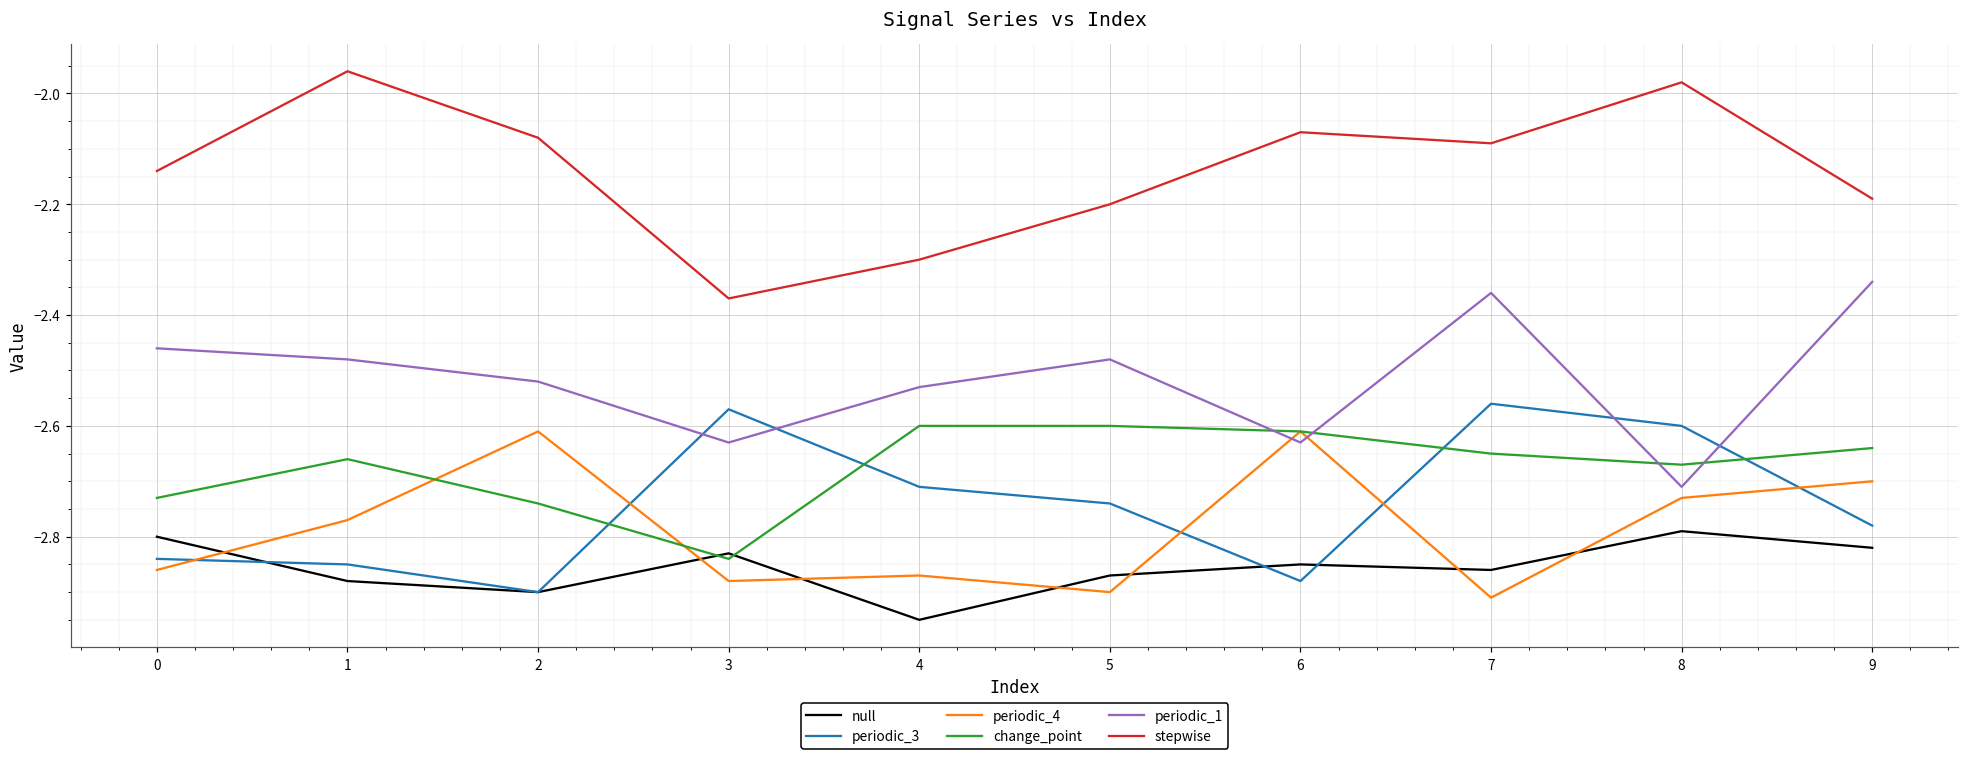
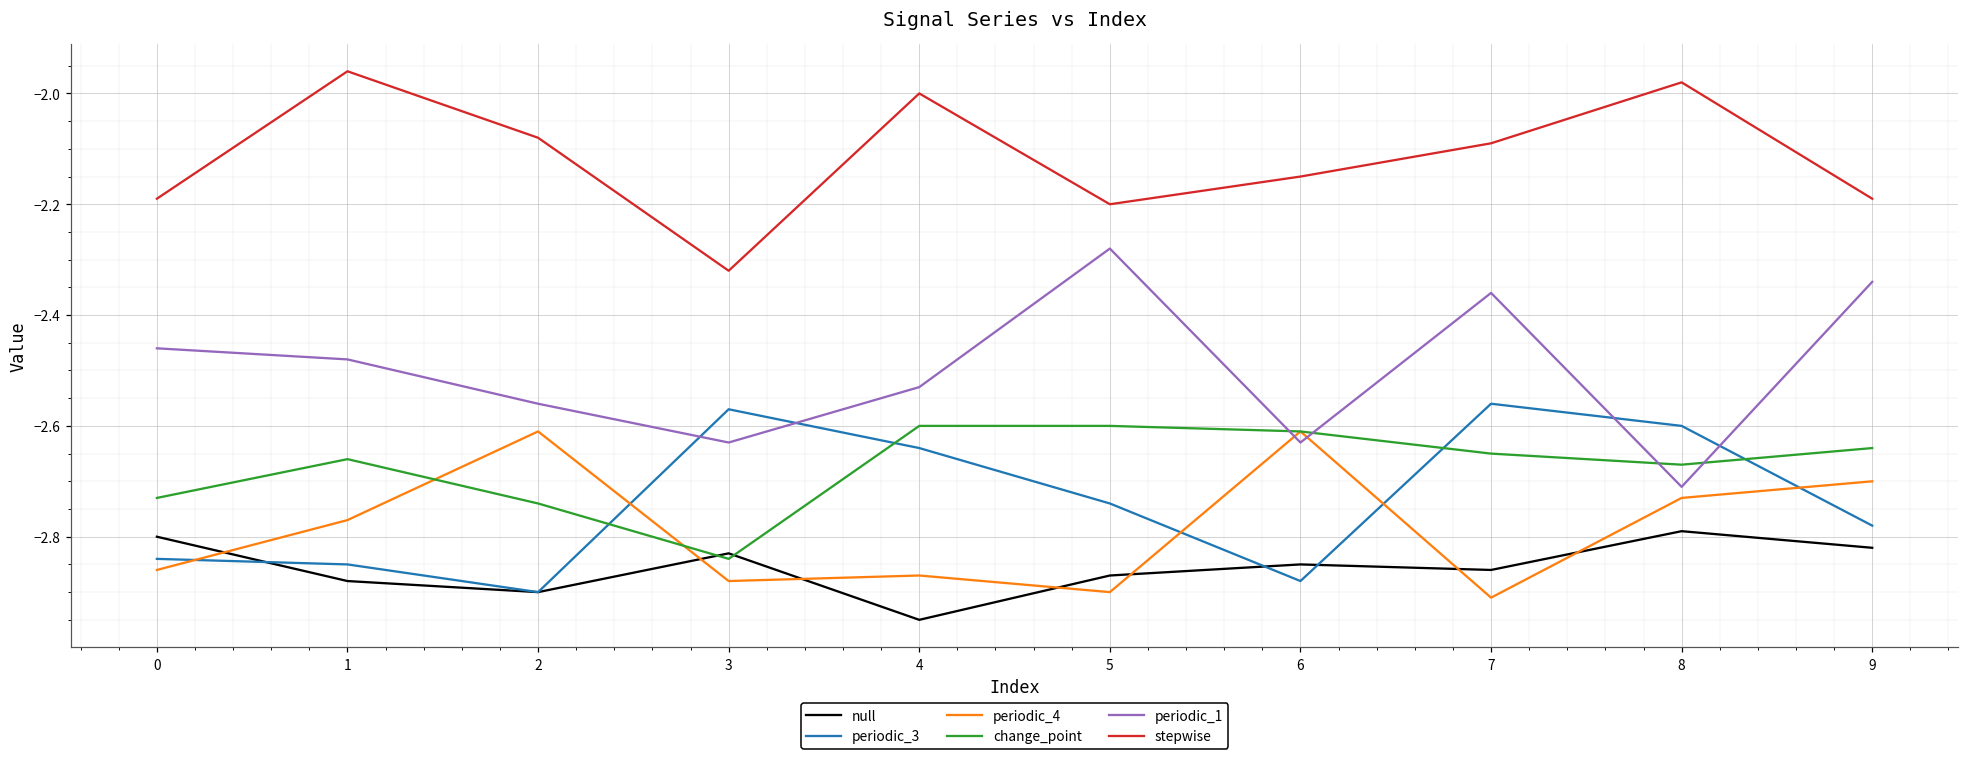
stepwise, 0: -2.14 -> -2.19
periodic_1, 2: -2.52 -> -2.56
stepwise, 3: -2.37 -> -2.32
periodic_3, 4: -2.71 -> -2.64
stepwise, 4: -2.3 -> -2.0
periodic_1, 5: -2.48 -> -2.28
stepwise, 6: -2.07 -> -2.15
